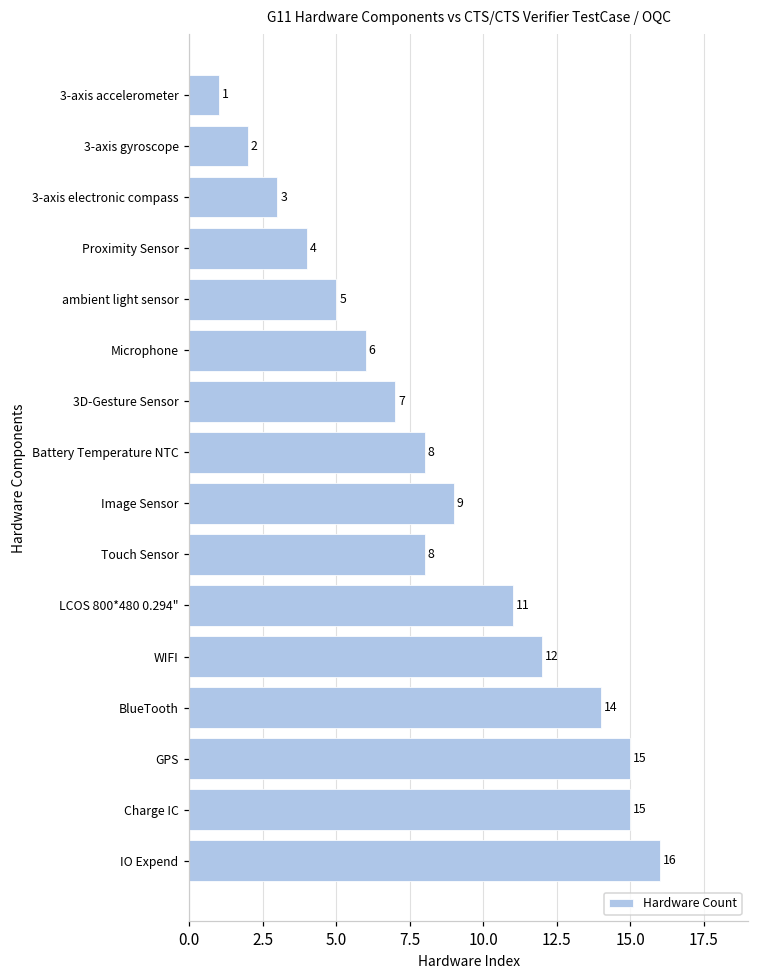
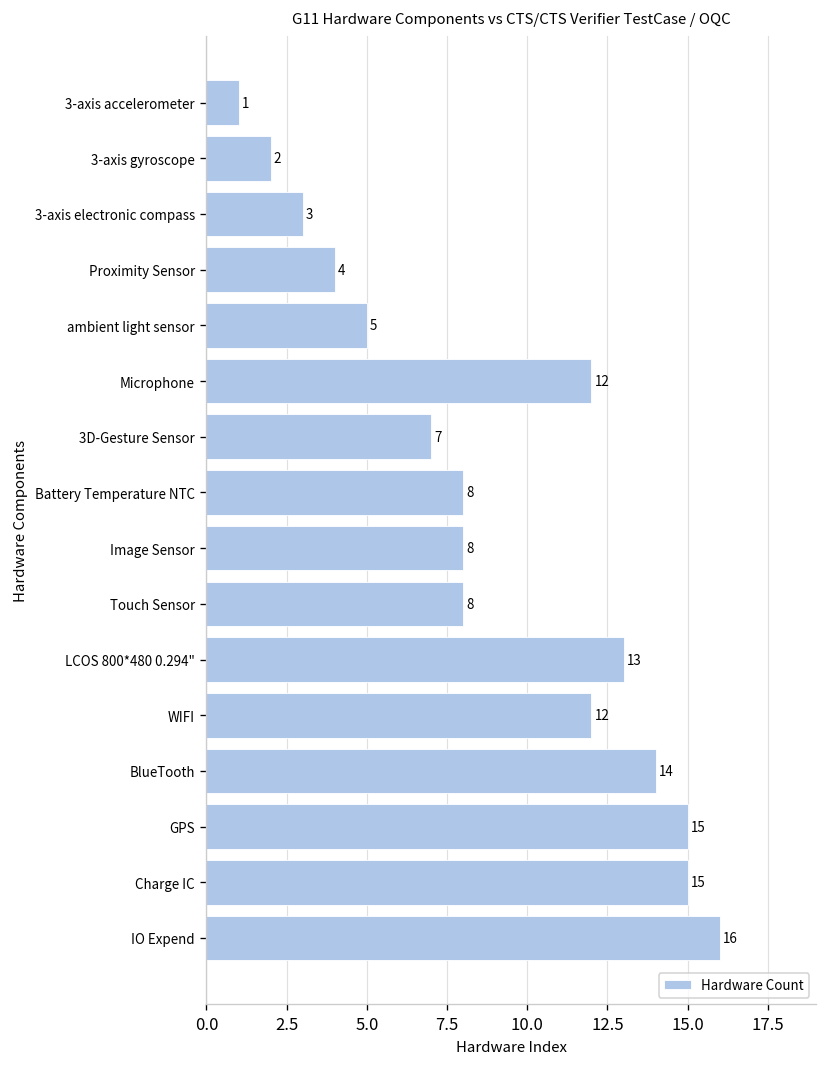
Microphone: 6 -> 12
Image Sensor: 9 -> 8
LCOS 800*480 0.294": 11 -> 13
